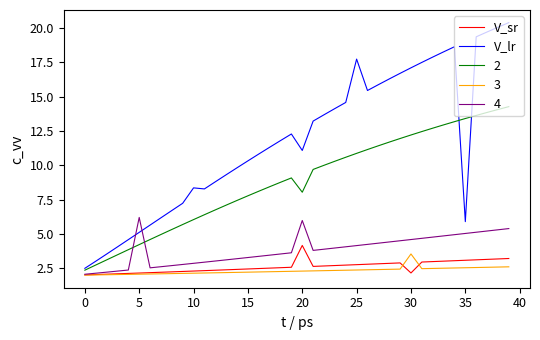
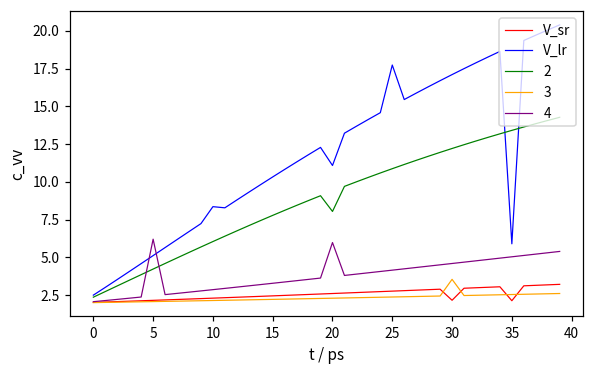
V_sr, 20: 4.2 -> 2.6
V_sr, 35: 3.1 -> 2.1
